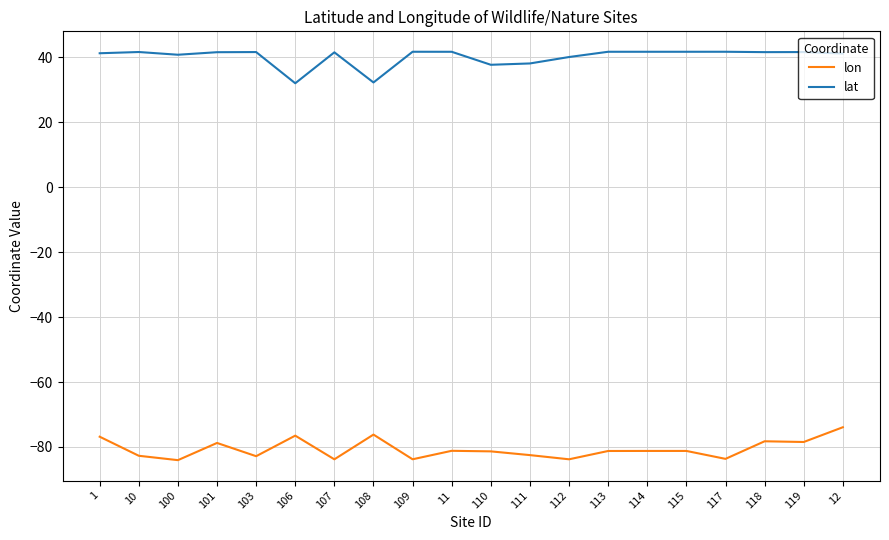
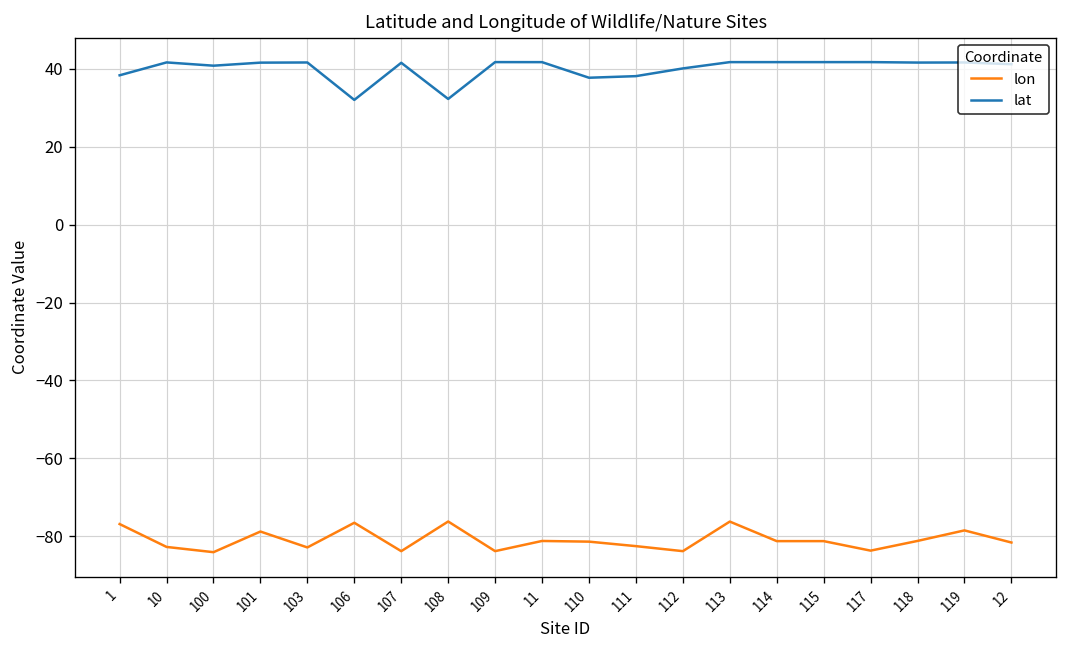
lat, 1: 41 -> 38
lon, 113: -81 -> -76
lon, 118: -78 -> -81
lon, 12: -74 -> -82
